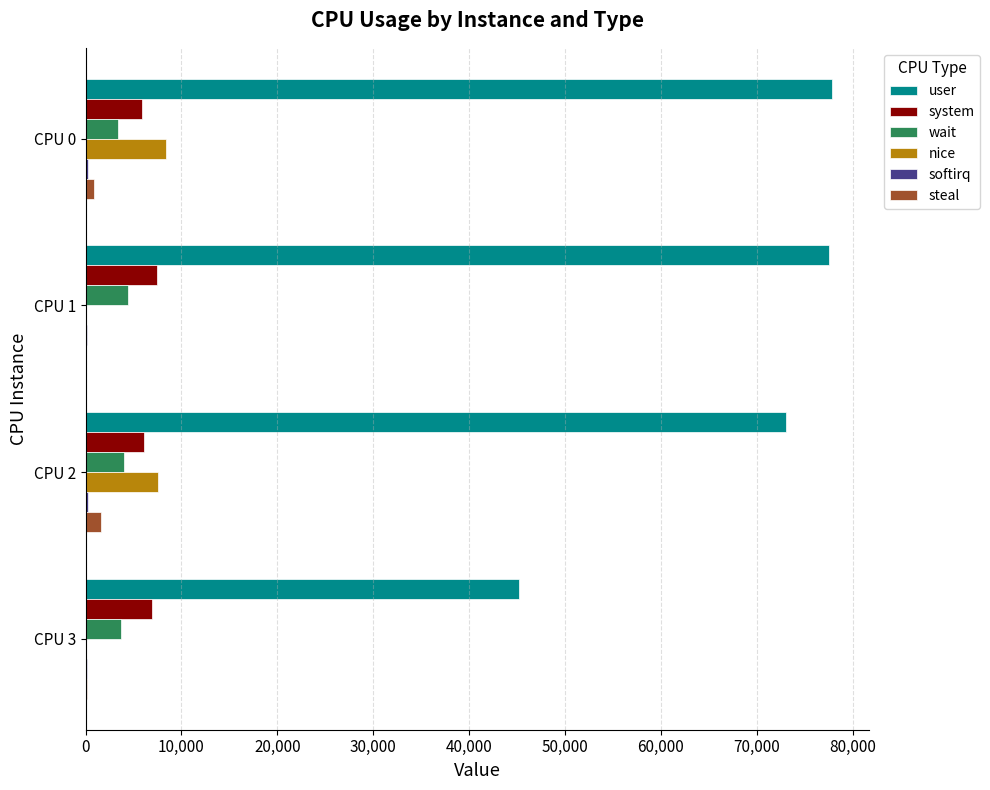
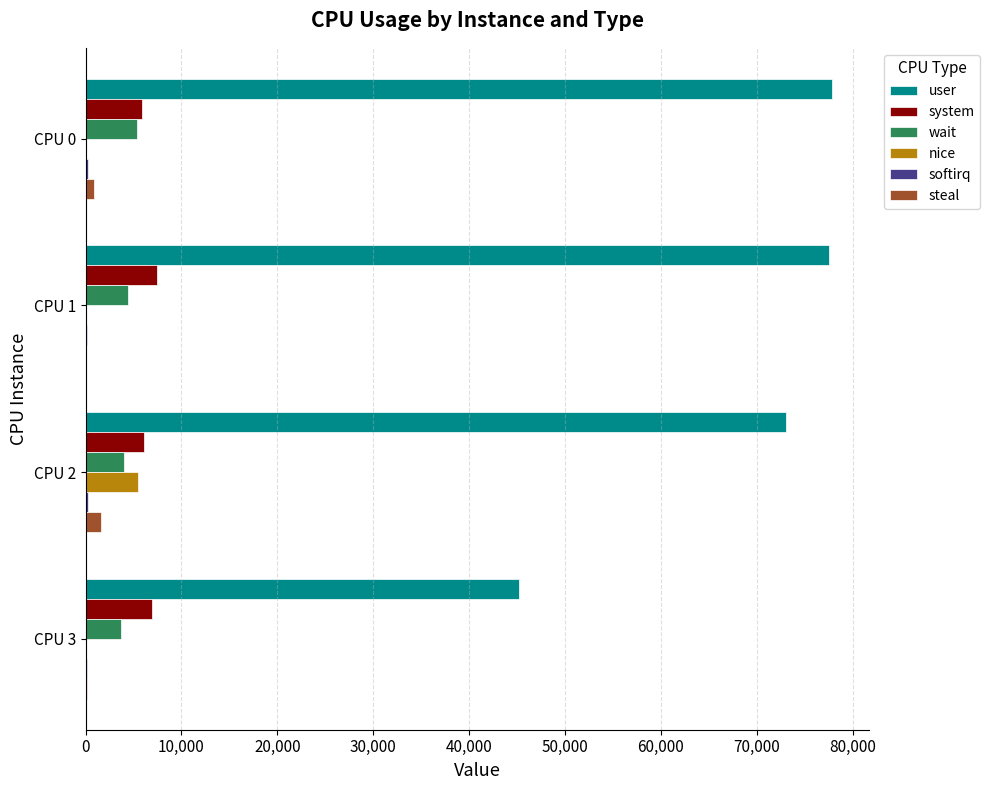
wait, CPU 0: 3,000 -> 5,000
nice, CPU 0: 8,000 -> 0
nice, CPU 2: 8,000 -> 5,000
